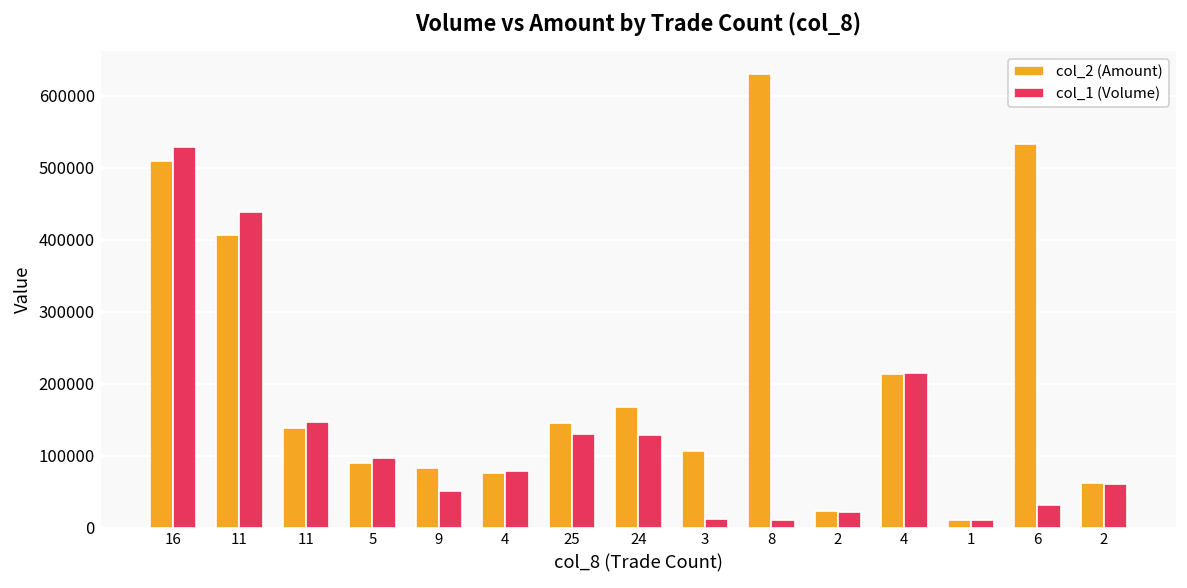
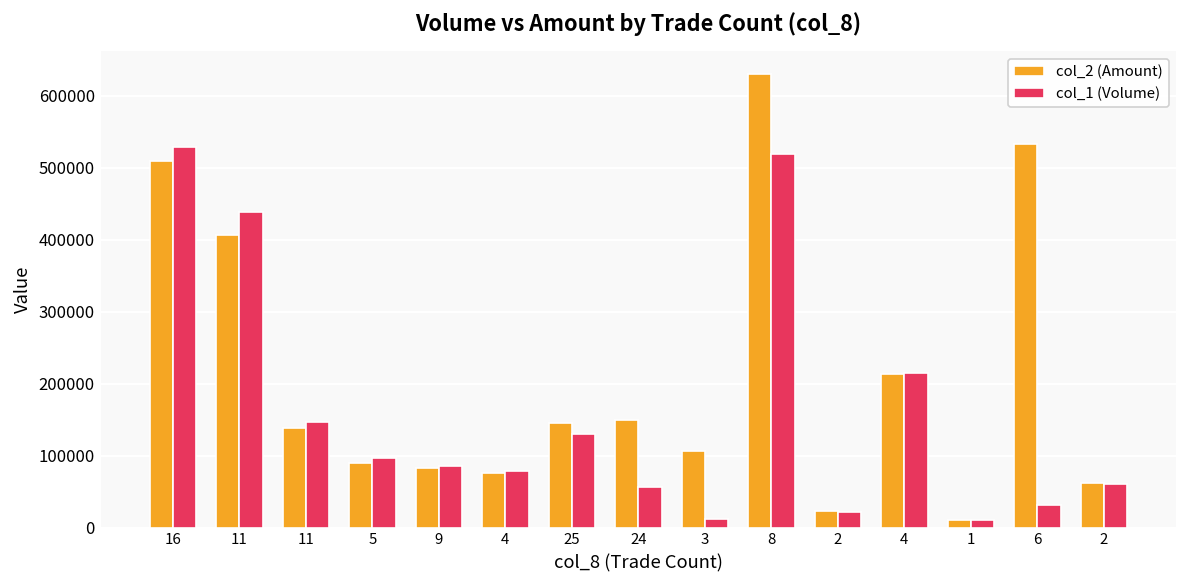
col_1 (Volume), 9: 50000 -> 90000
col_2 (Amount), 24: 170000 -> 150000
col_1 (Volume), 24: 130000 -> 60000
col_1 (Volume), 8: 10000 -> 520000
